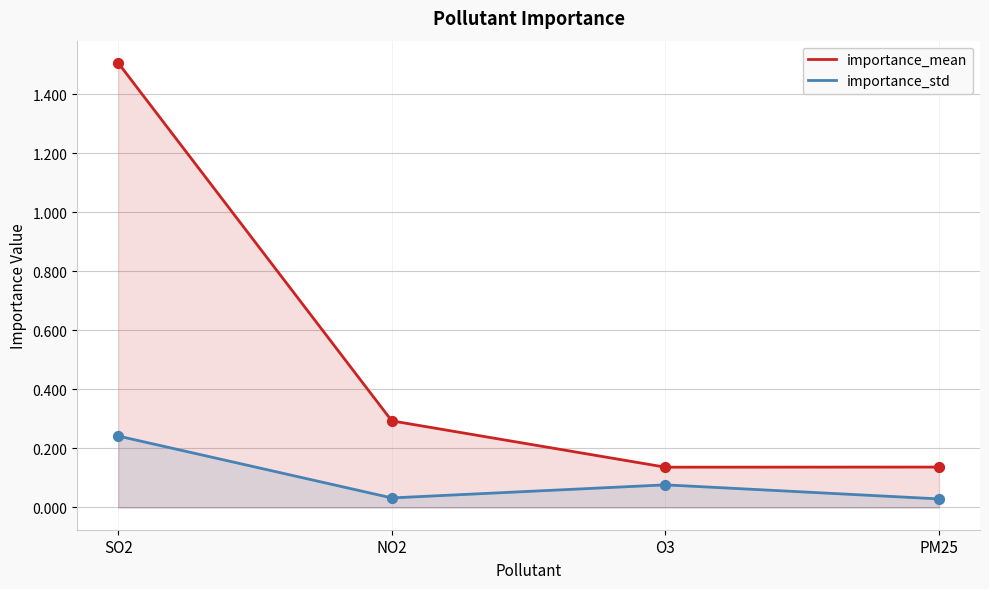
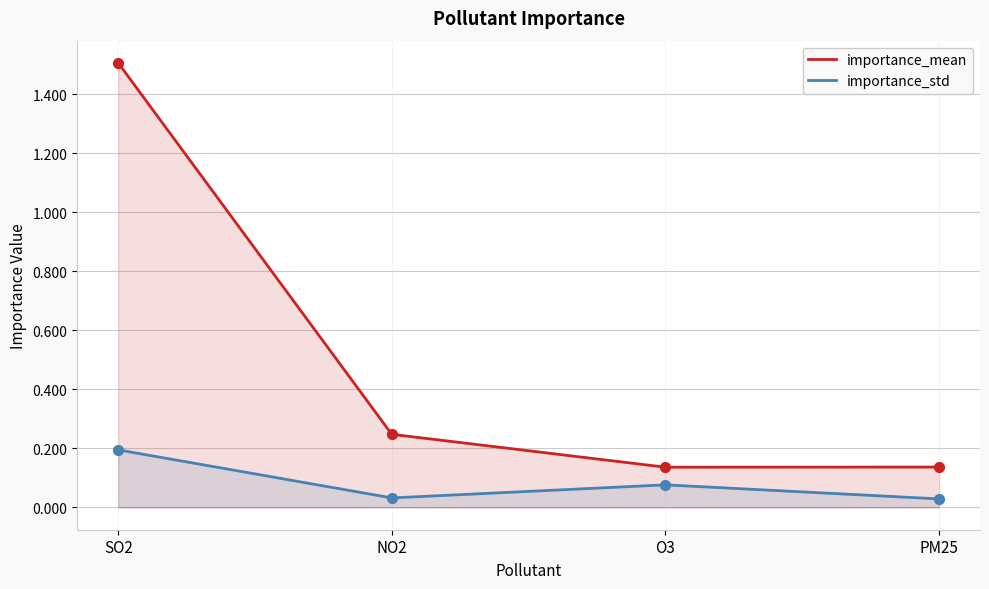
importance_std, SO2: 0.24 -> 0.20
importance_mean, NO2: 0.29 -> 0.25
